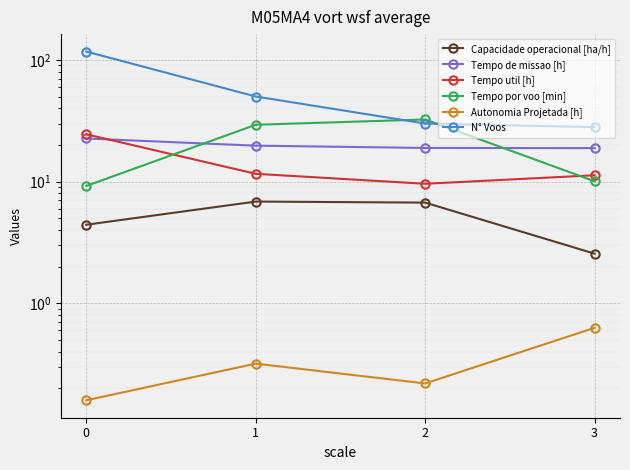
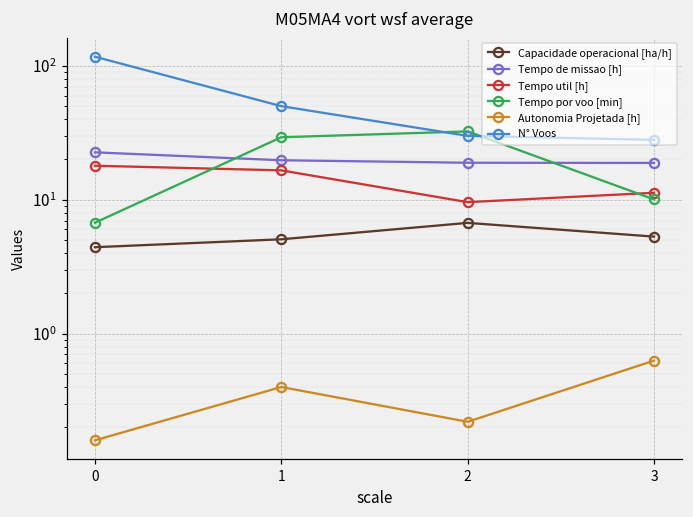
Tempo util [h], 0: 24 -> 18
Tempo por voo [min], 0: 9 -> 7
Capacidade operacional [ha/h], 1: 7 -> 5.1
Tempo util [h], 1: 12 -> 17
Autonomia Projetada [h], 1: 0.32 -> 0.40
Capacidade operacional [ha/h], 3: 2.6 -> 5
